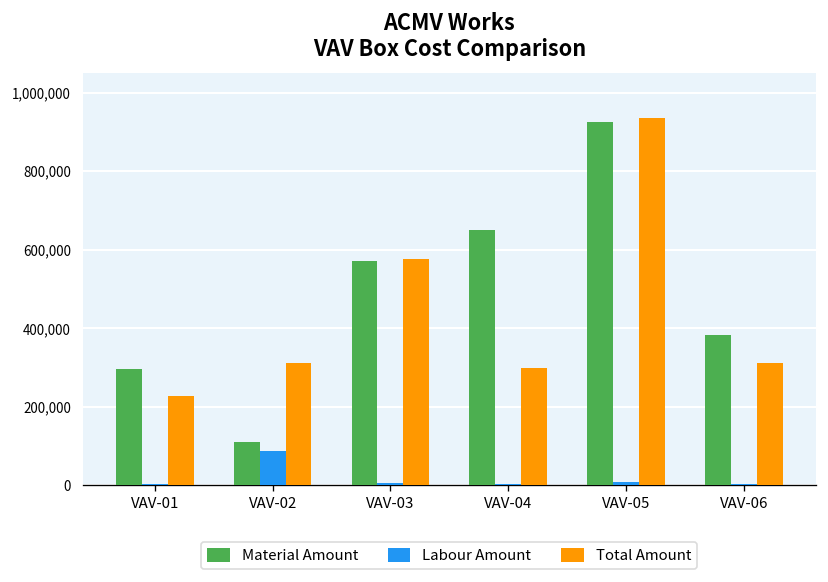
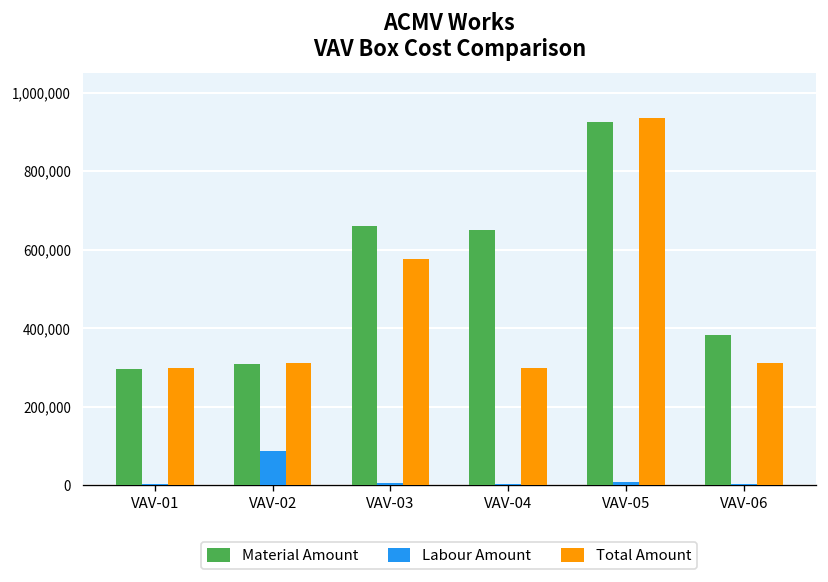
Total Amount, VAV-01: 230,000 -> 300,000
Material Amount, VAV-02: 110,000 -> 310,000
Material Amount, VAV-03: 570,000 -> 660,000
